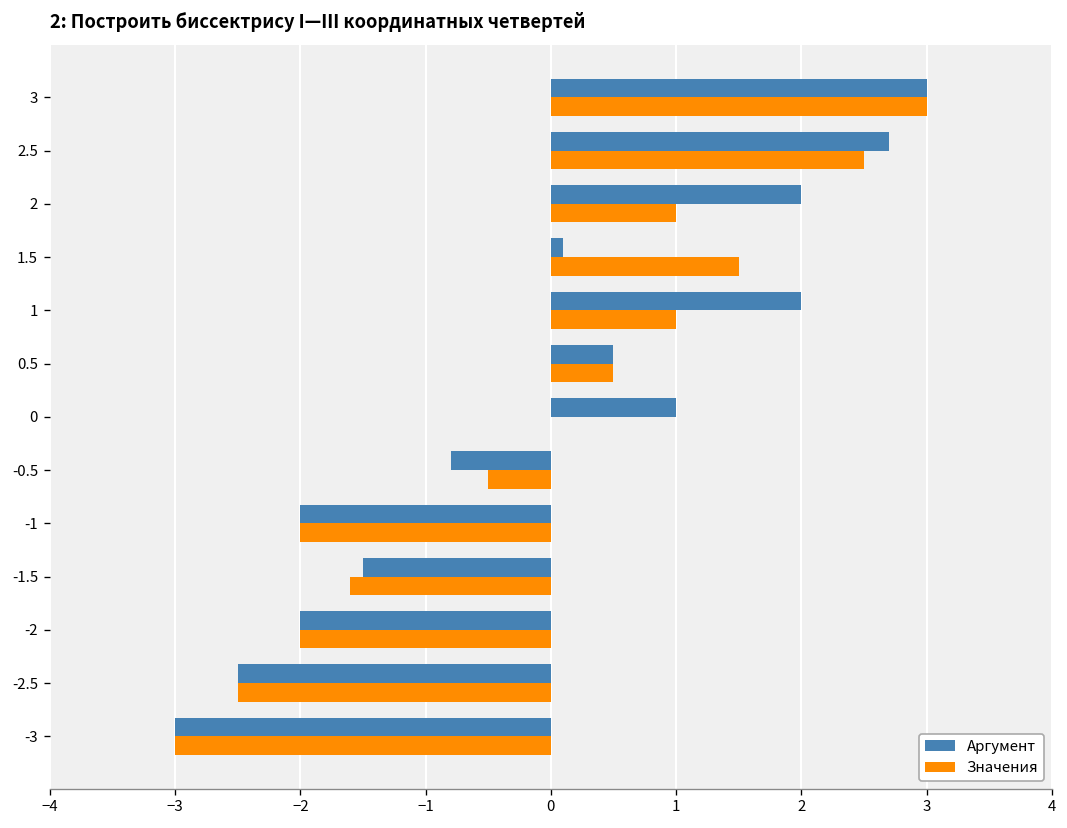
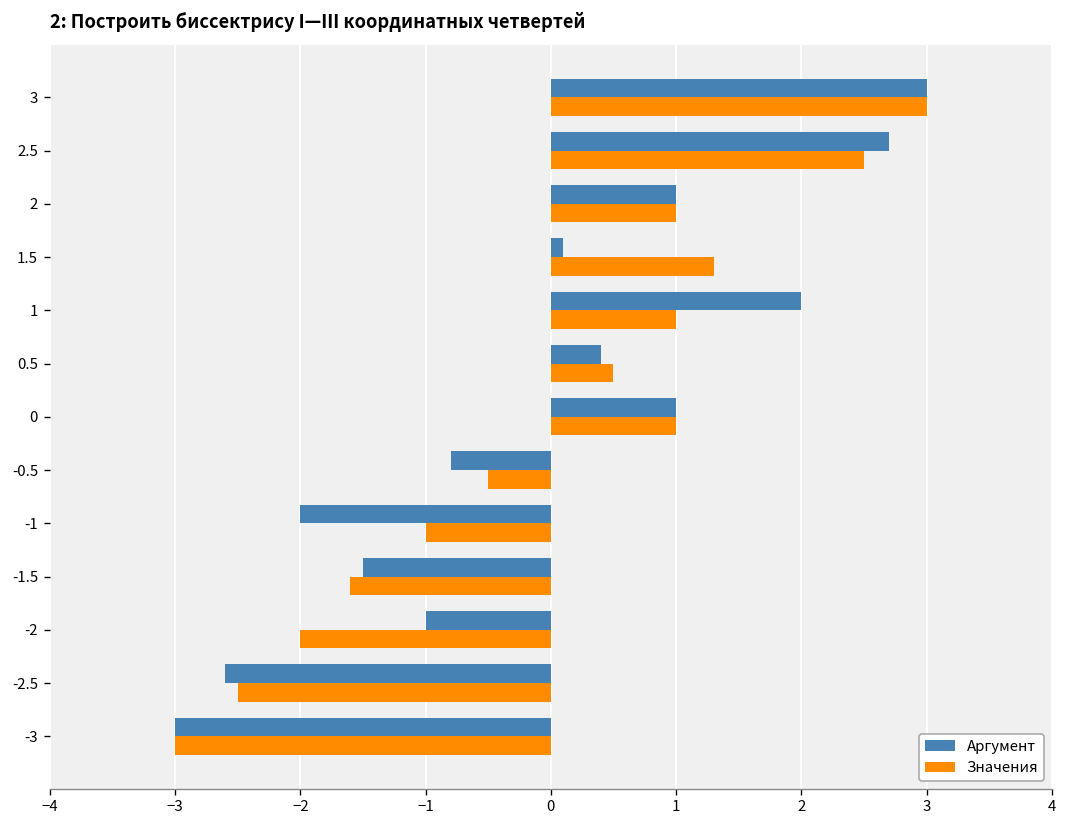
Аргумент, 2: 2 -> 1
Значения, 1.5: 1.5 -> 1.3
Аргумент, 0.5: 0.5 -> 0.4
Значения, 0: 0 -> 1
Значения, -1: -2 -> -1
Аргумент, -2: -2 -> -1
Аргумент, -2.5: -2.5 -> -2.6
